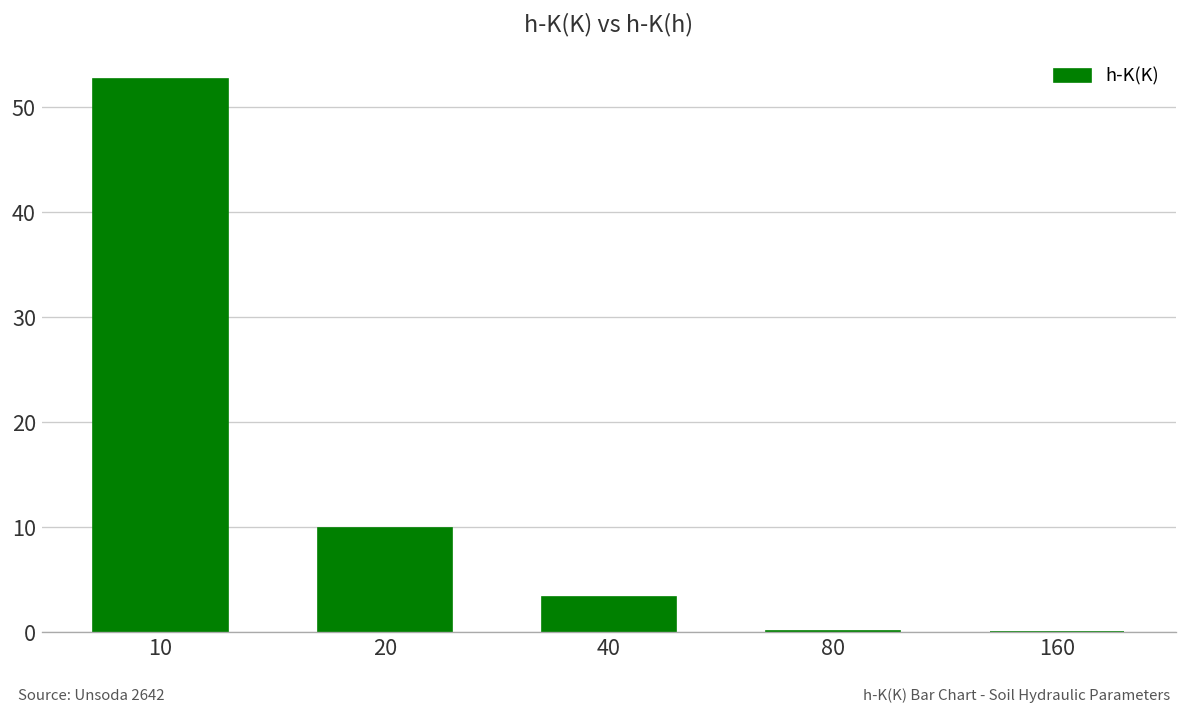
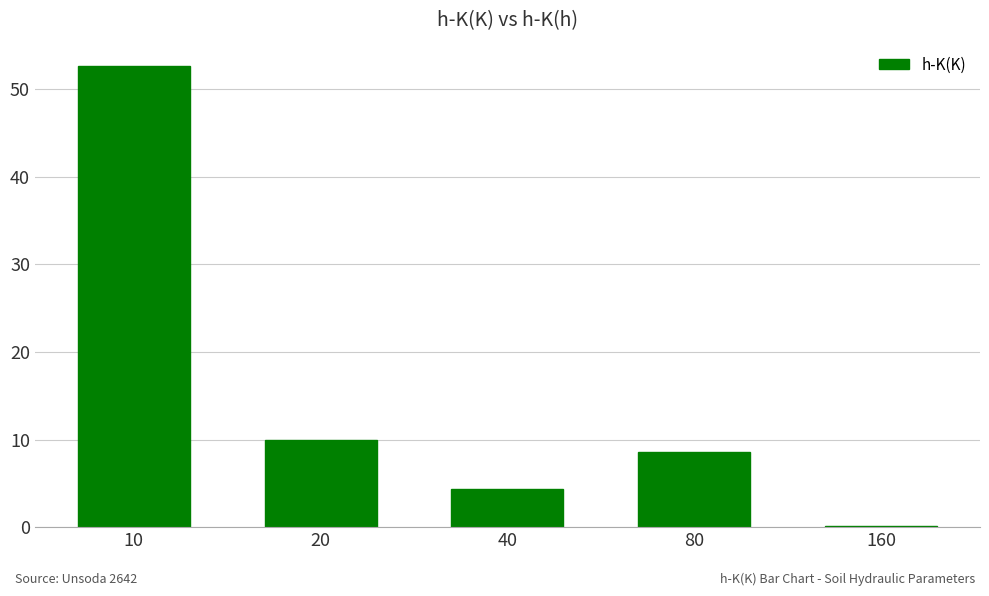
40: 3 -> 4
80: 0 -> 9
